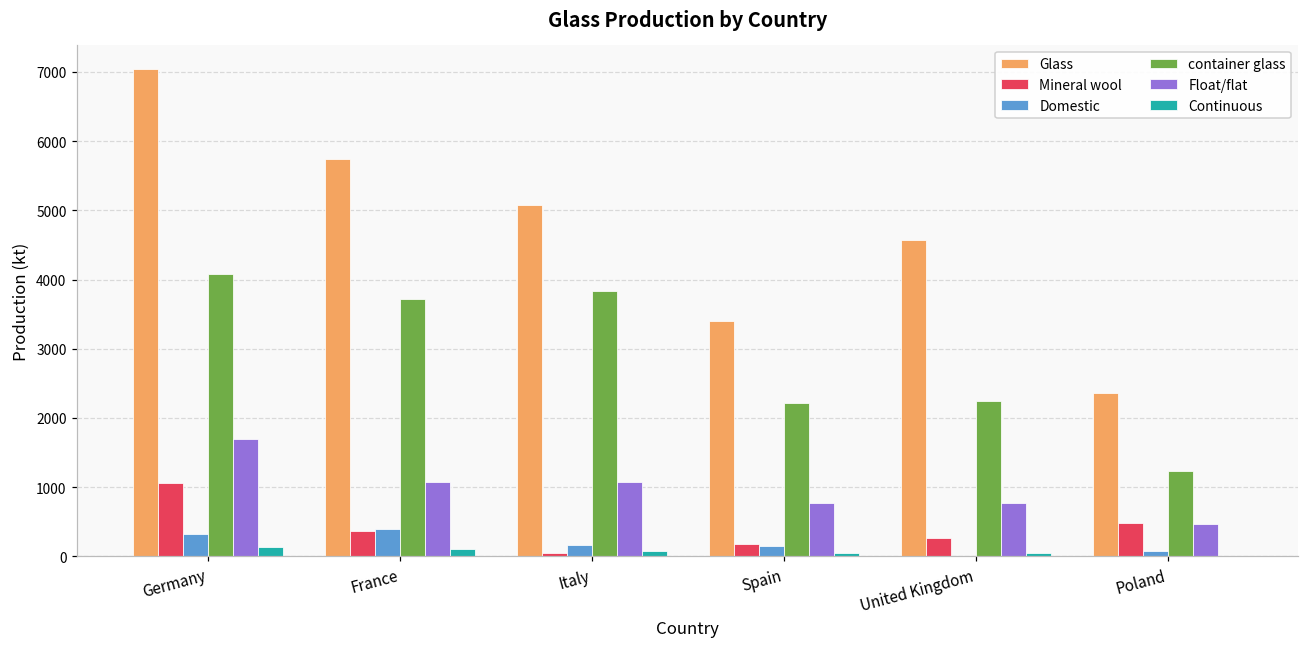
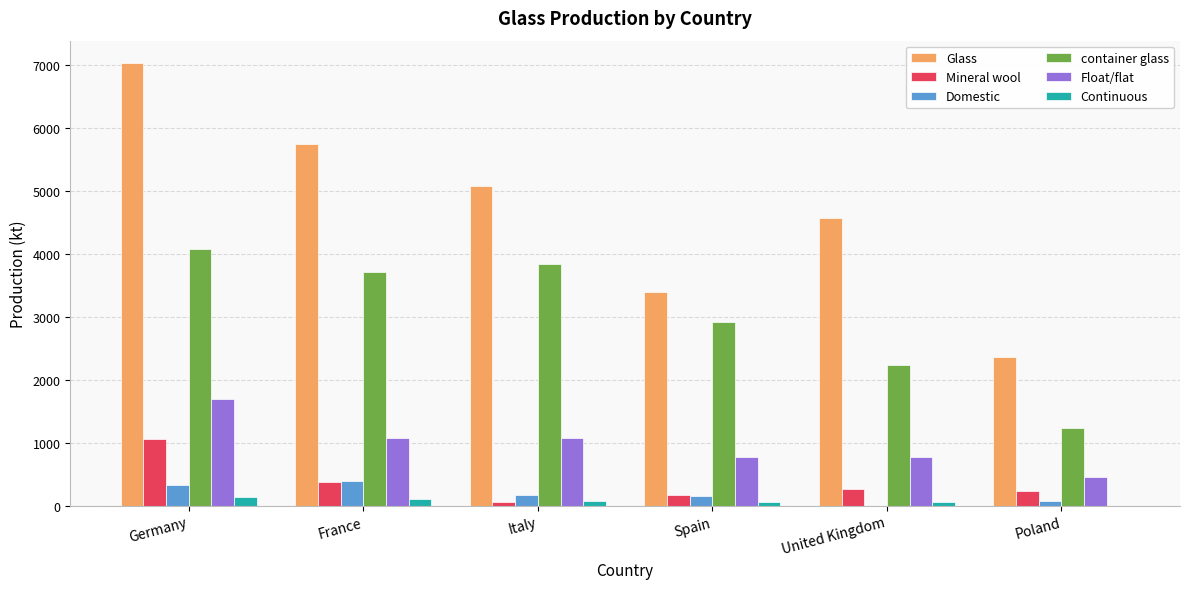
container glass, Spain: 2200 -> 2900
Mineral wool, Poland: 500 -> 200
